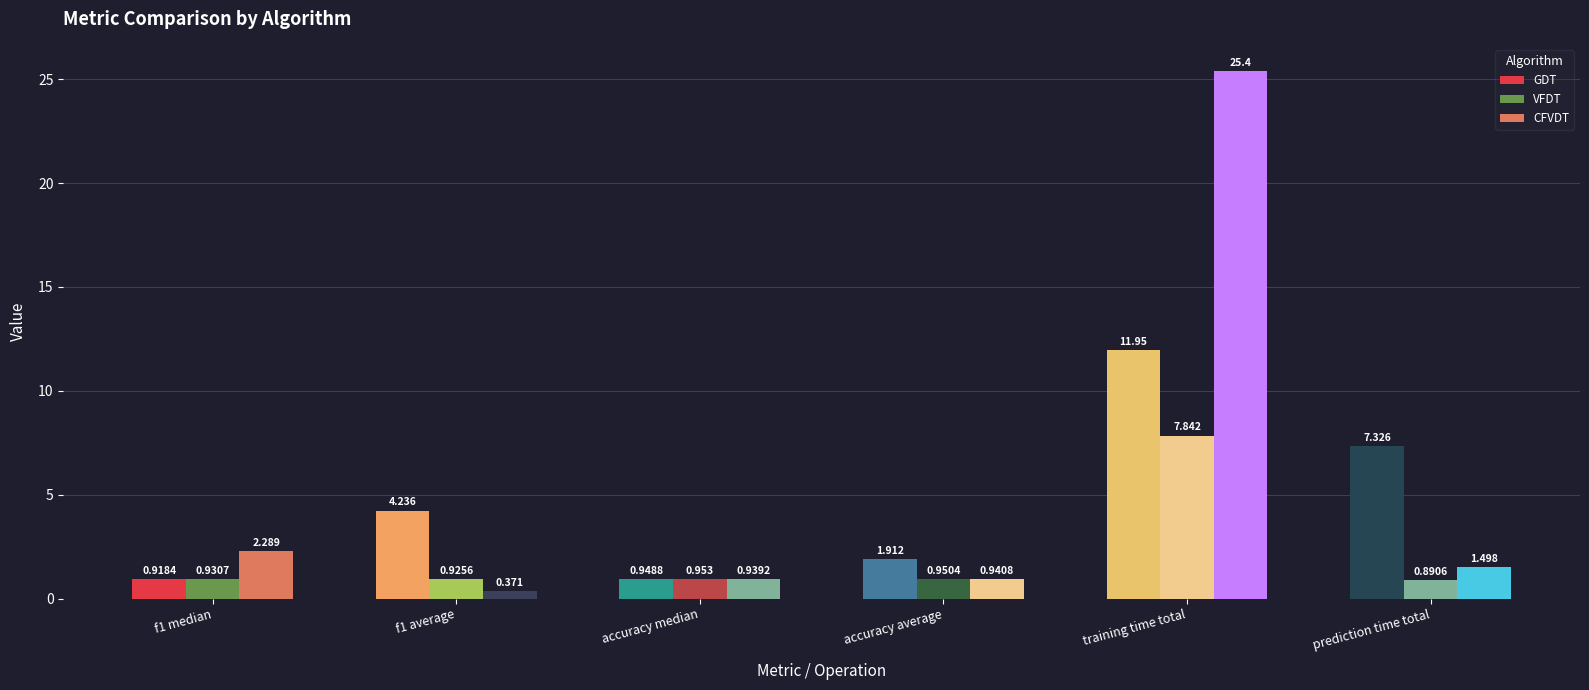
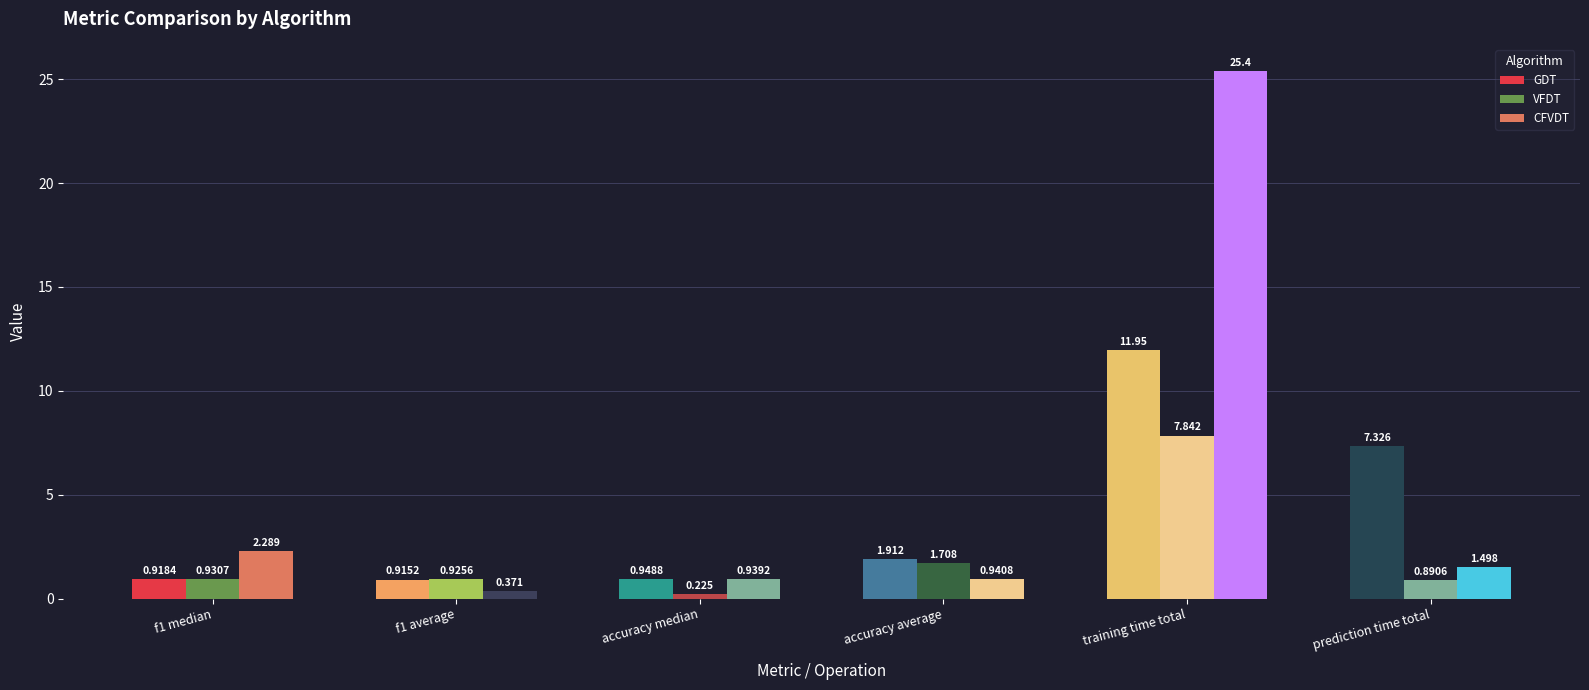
GDT, f1 average: 4.236 -> 0.9152
VFDT, accuracy median: 0.953 -> 0.225
VFDT, accuracy average: 0.9504 -> 1.708
